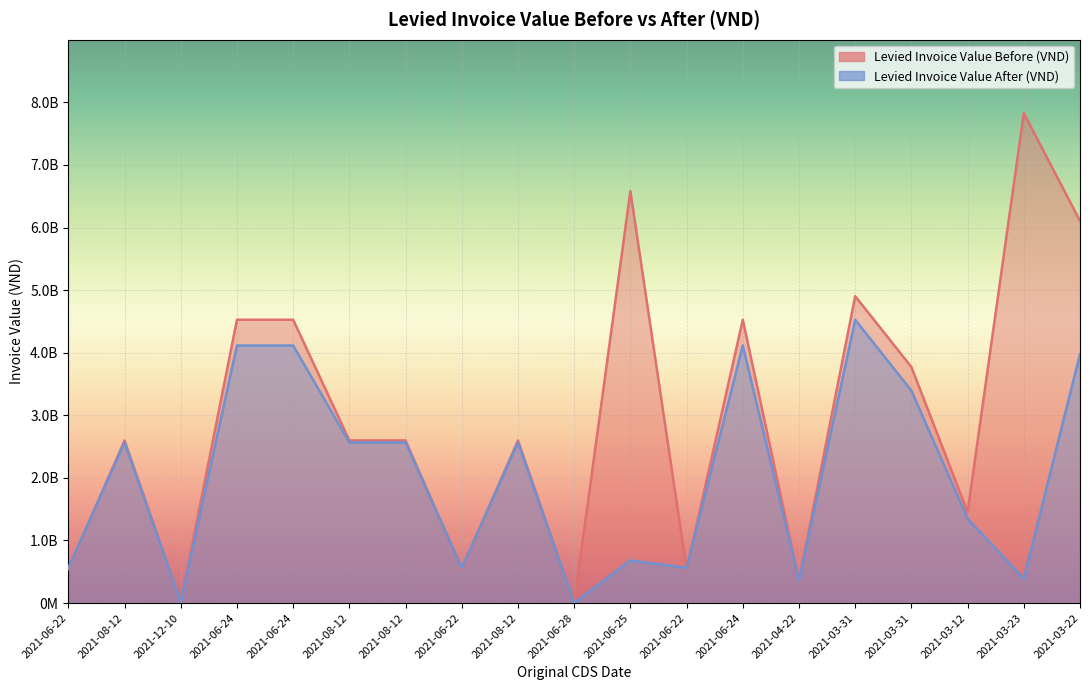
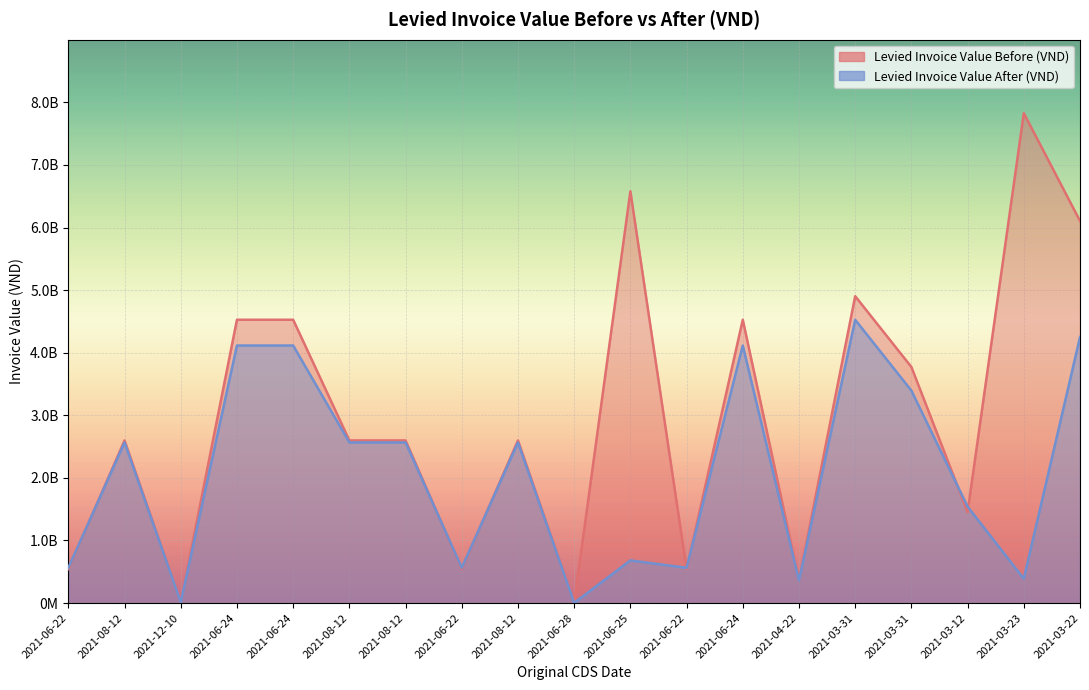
Levied Invoice Value After (VND), 2021-03-12: 1300000000 -> 1500000000
Levied Invoice Value After (VND), 2021-03-22: 4000000000 -> 4200000000
